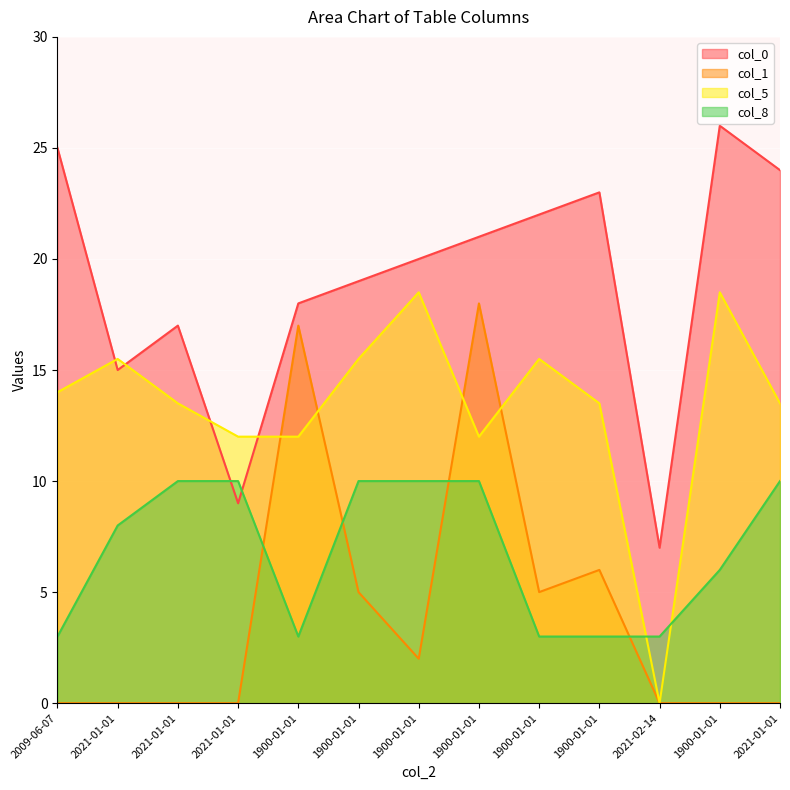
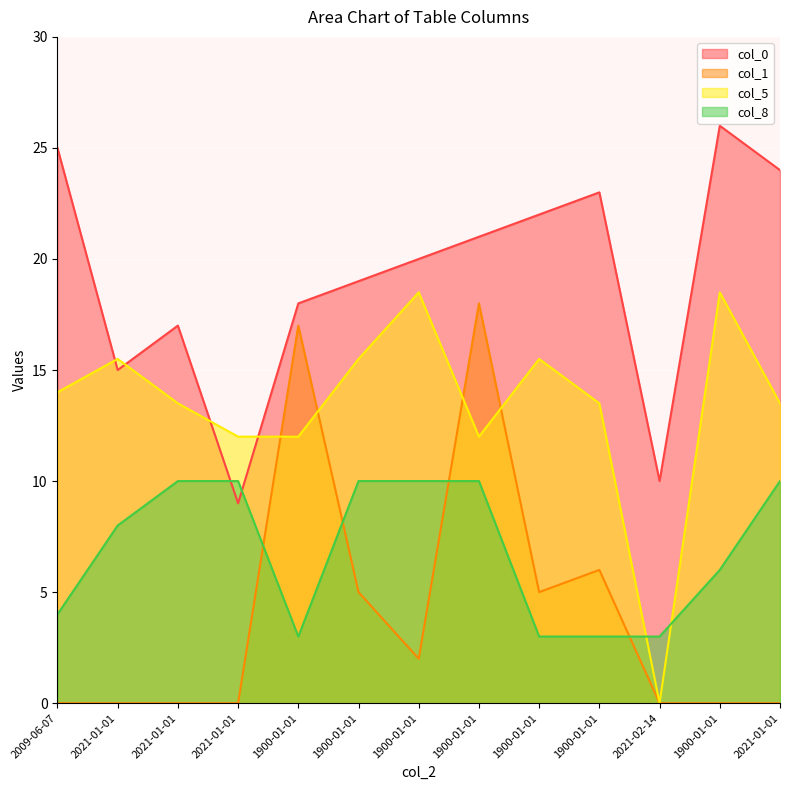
col_8, 2009-06-07: 3 -> 4
col_0, 2021-02-14: 7 -> 10
